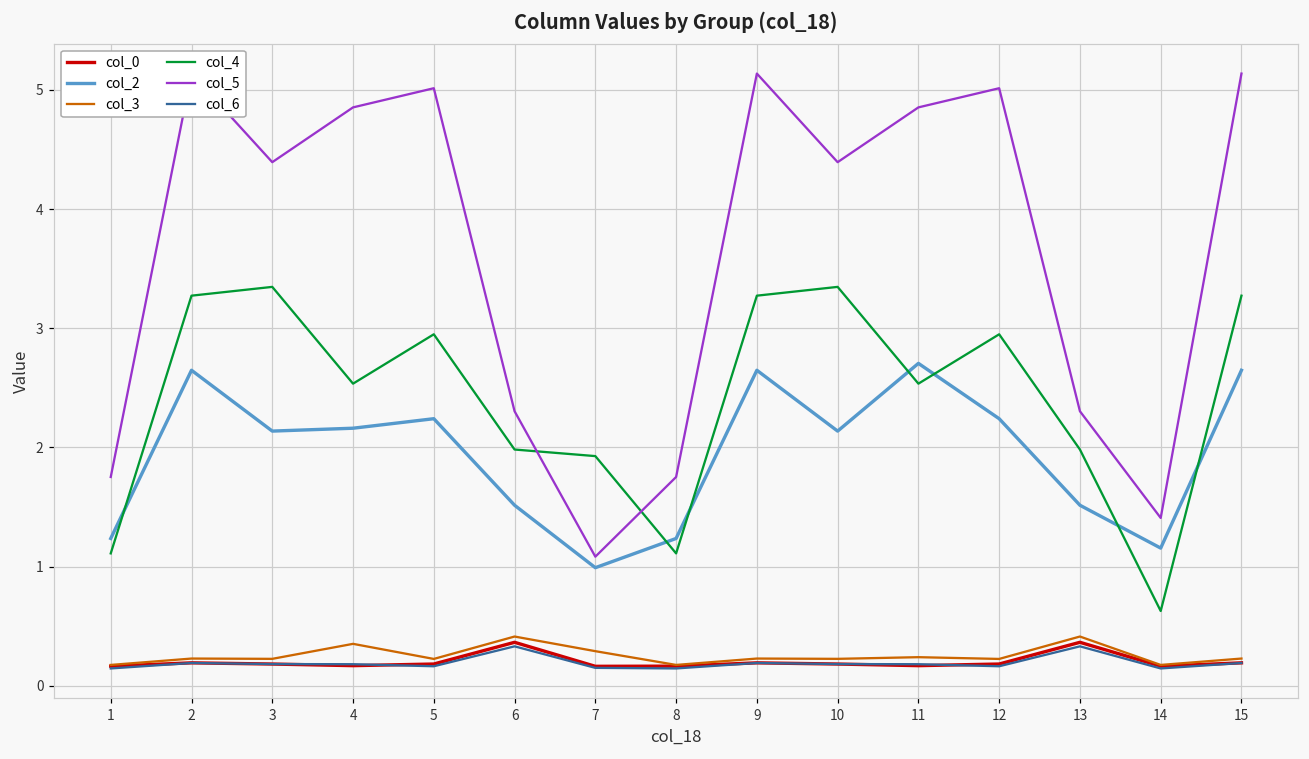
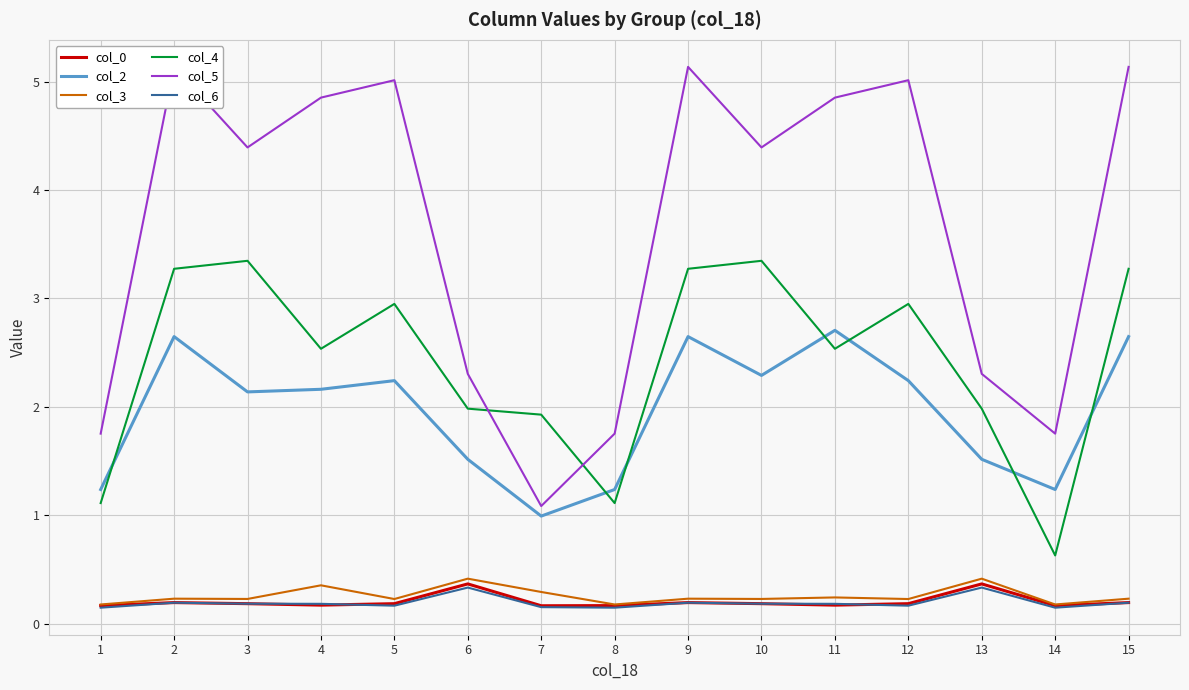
col_2, 10: 2.14 -> 2.29
col_2, 14: 1.16 -> 1.24
col_5, 14: 1.41 -> 1.75
